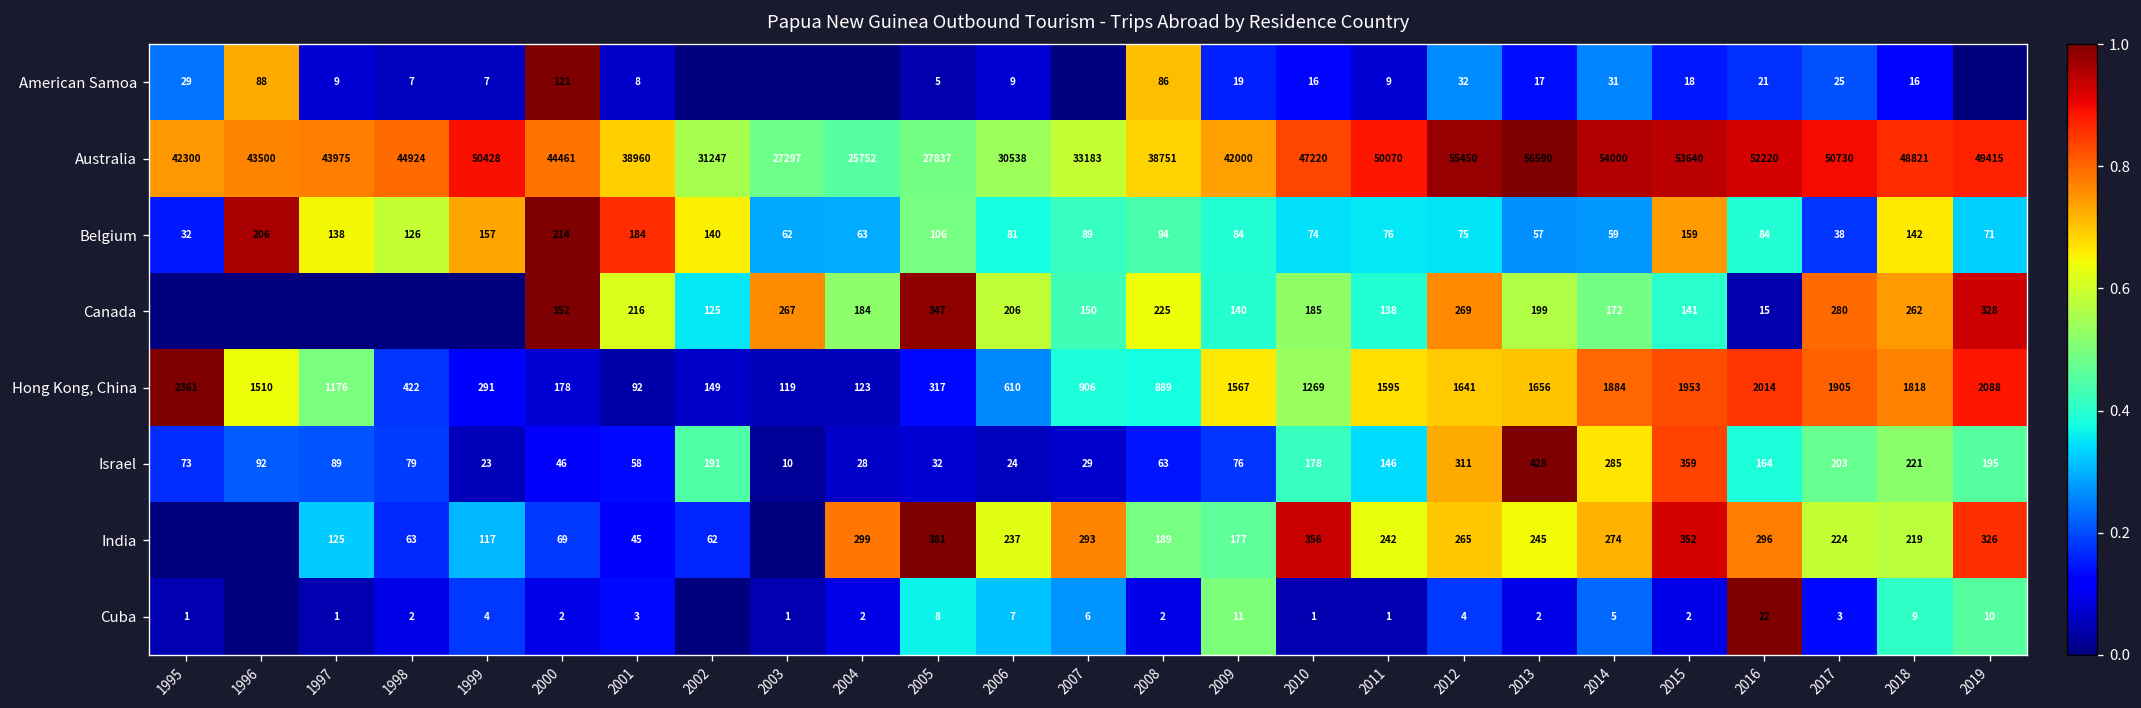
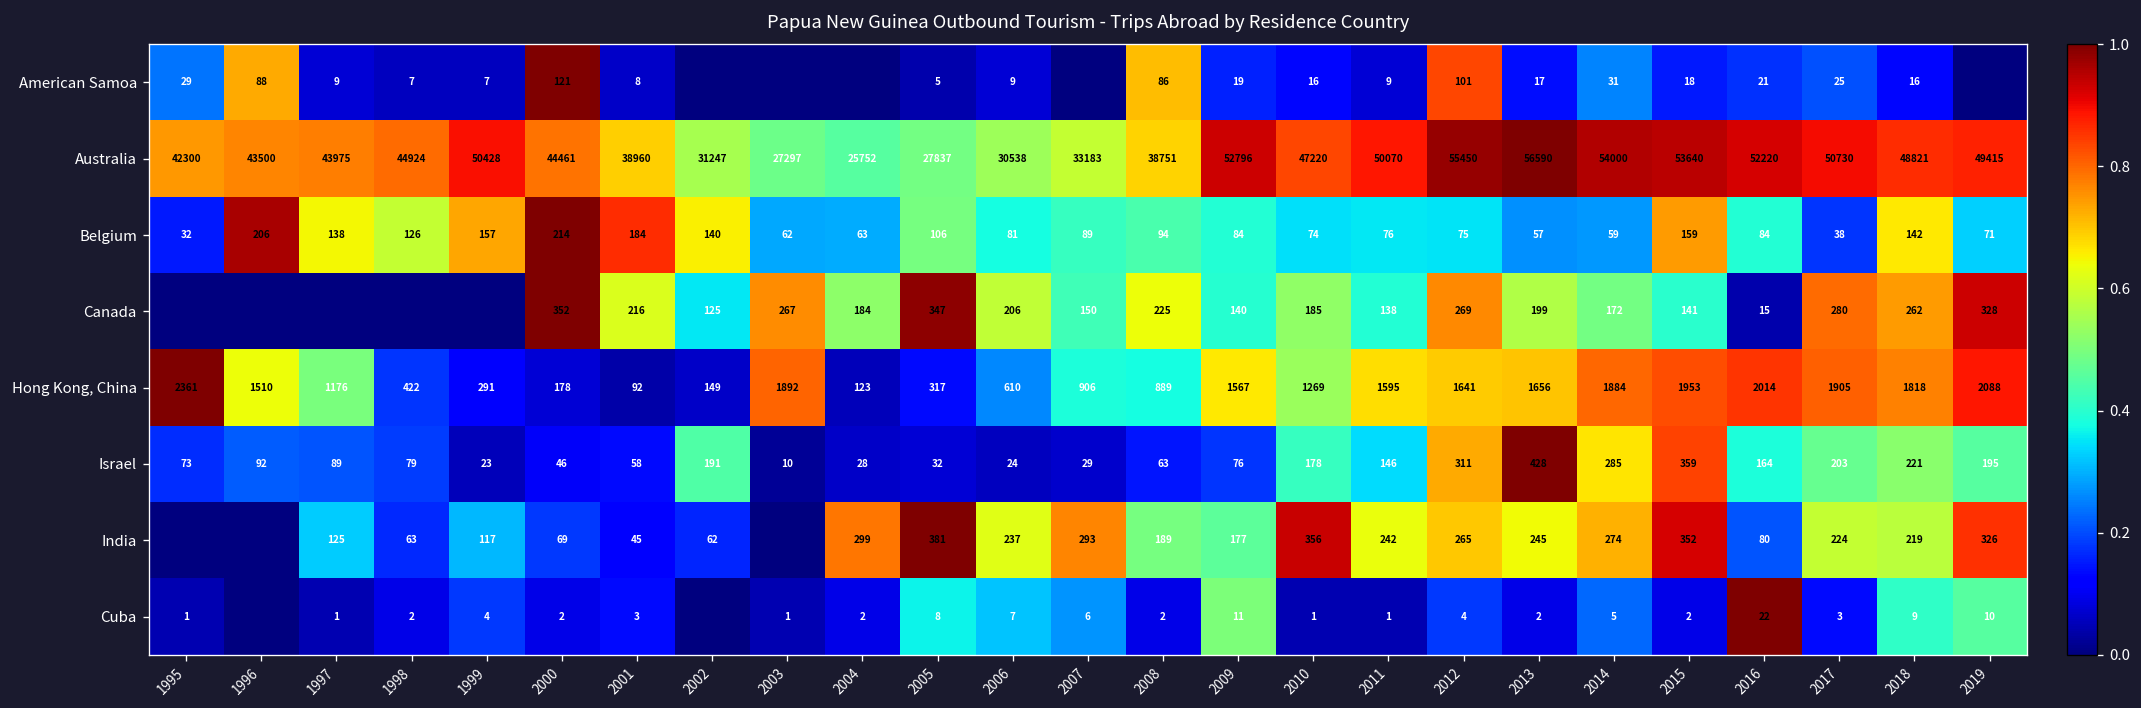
American Samoa, 2012: 32 -> 101
Australia, 2009: 42000 -> 52796
Hong Kong, China, 2003: 119 -> 1892
India, 2016: 296 -> 80
